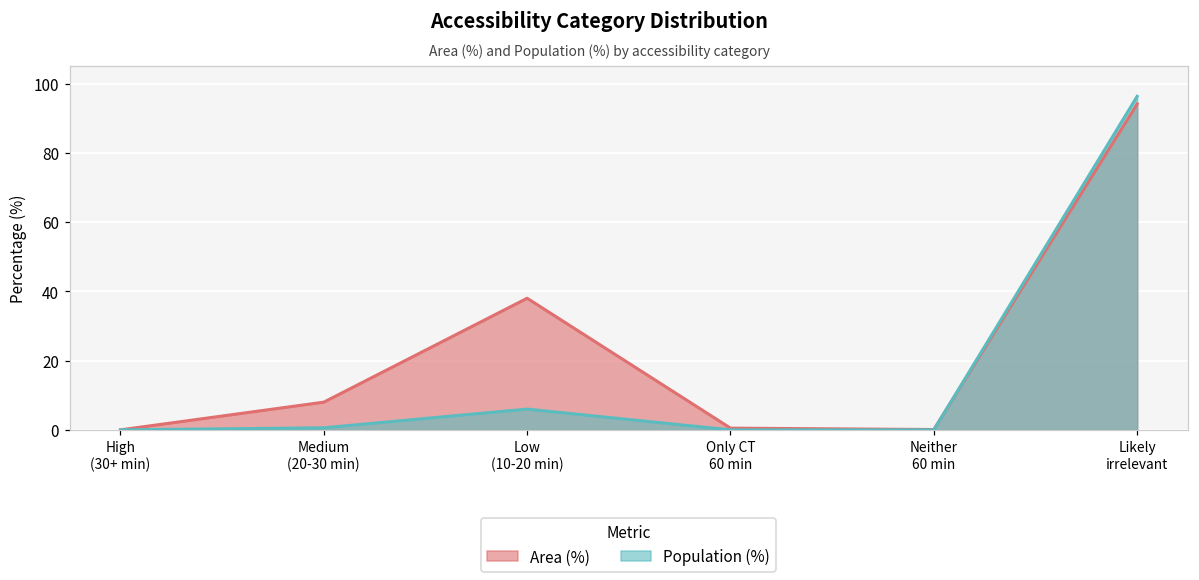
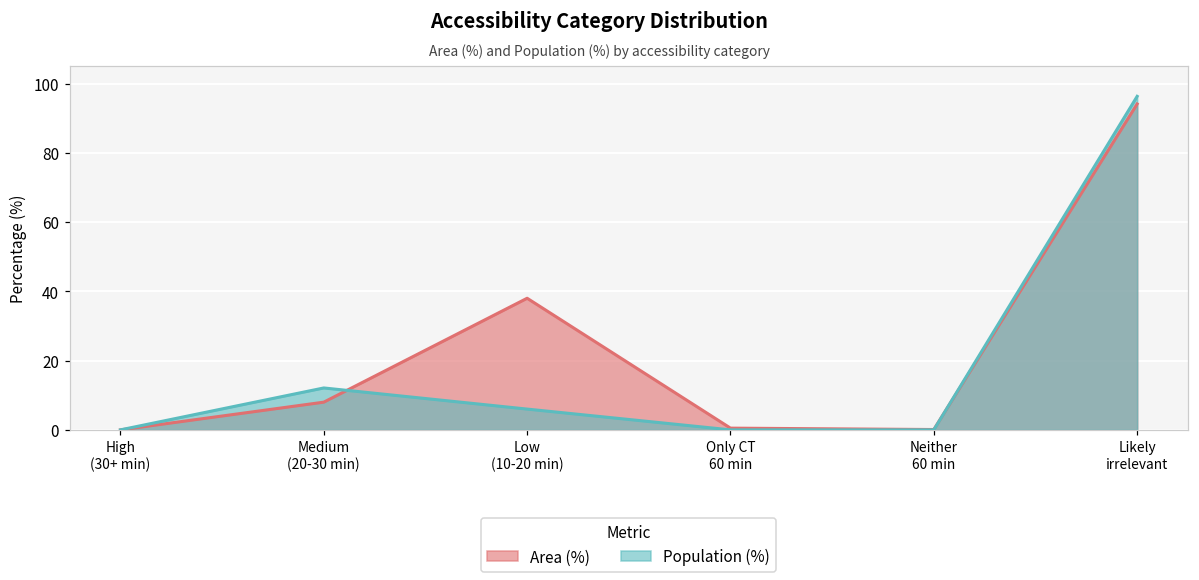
Population (%), Medium (20-30 min): 1 -> 12
